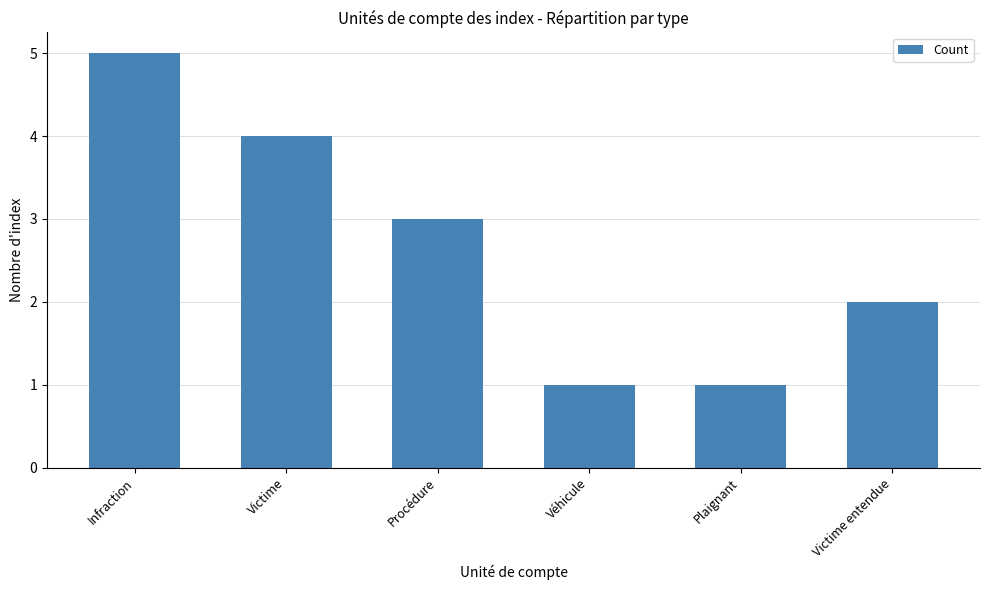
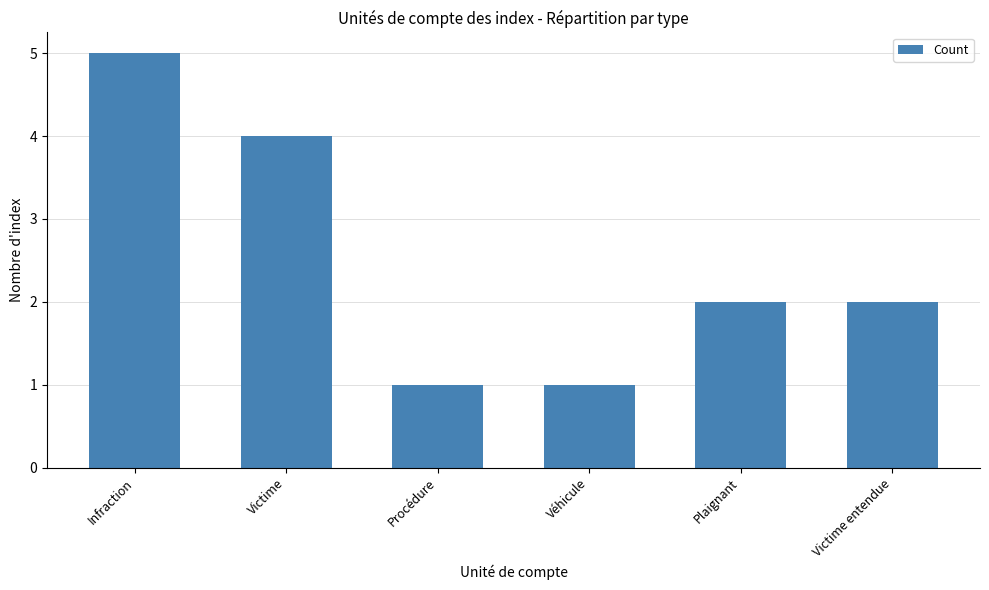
Procédure: 3 -> 1
Plaignant: 1 -> 2
